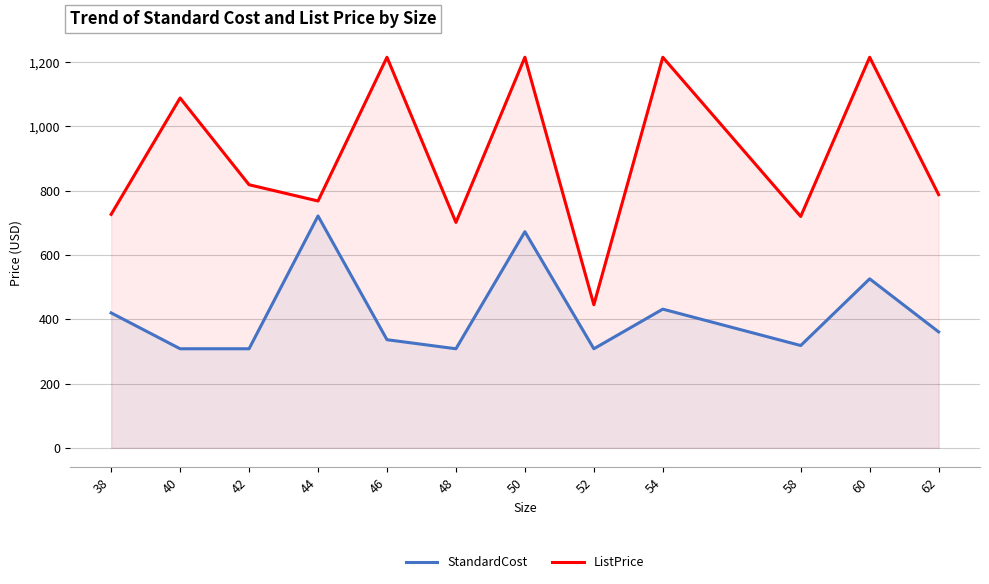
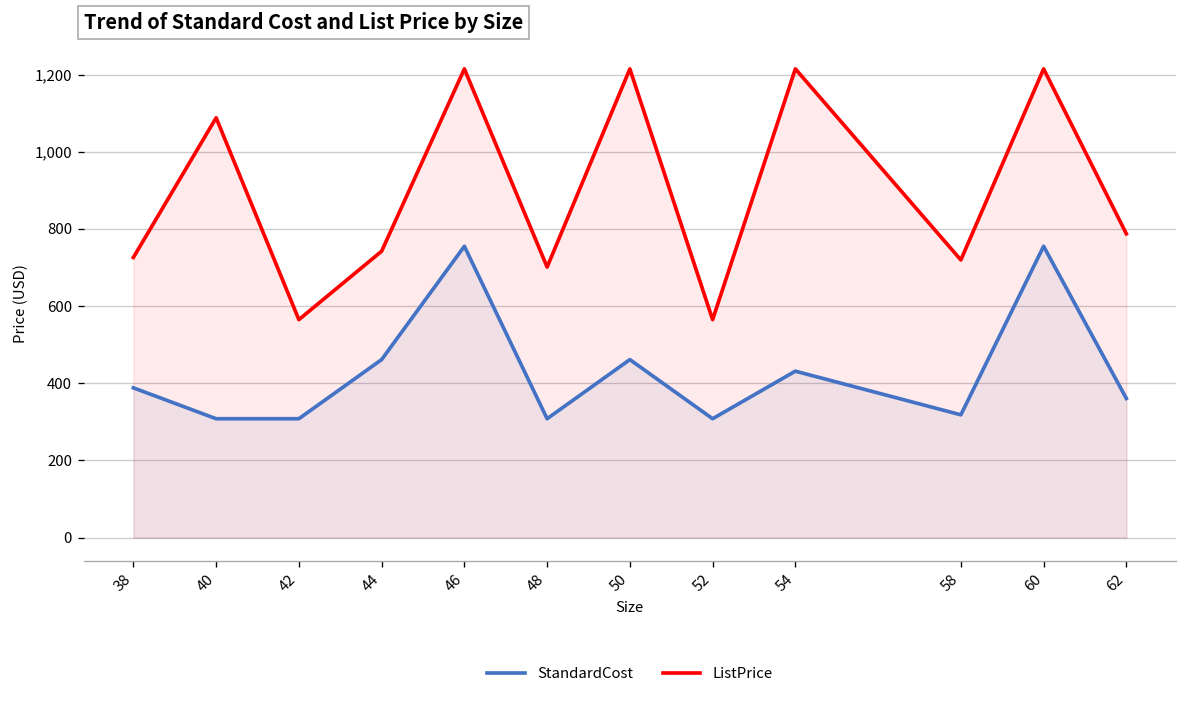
StandardCost, 38: 420 -> 390
ListPrice, 42: 820 -> 560
StandardCost, 44: 720 -> 460
ListPrice, 44: 770 -> 740
StandardCost, 46: 340 -> 760
StandardCost, 50: 670 -> 460
ListPrice, 52: 450 -> 560
StandardCost, 60: 530 -> 760
